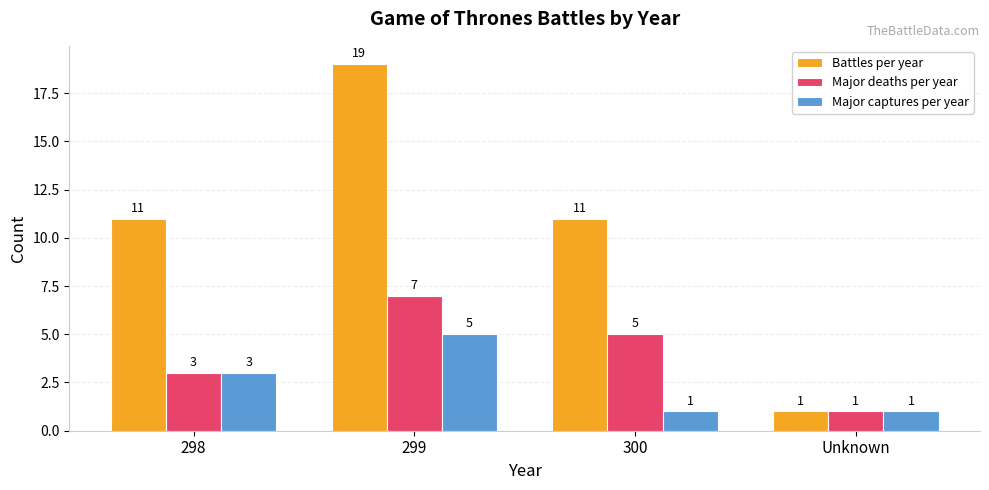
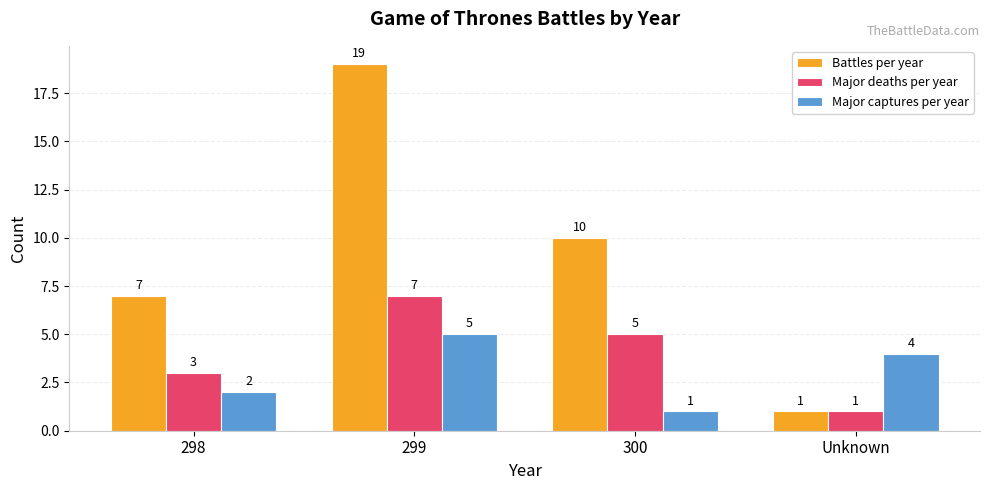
Battles per year, 298: 11 -> 7
Major captures per year, 298: 3 -> 2
Battles per year, 300: 11 -> 10
Major captures per year, Unknown: 1 -> 4
